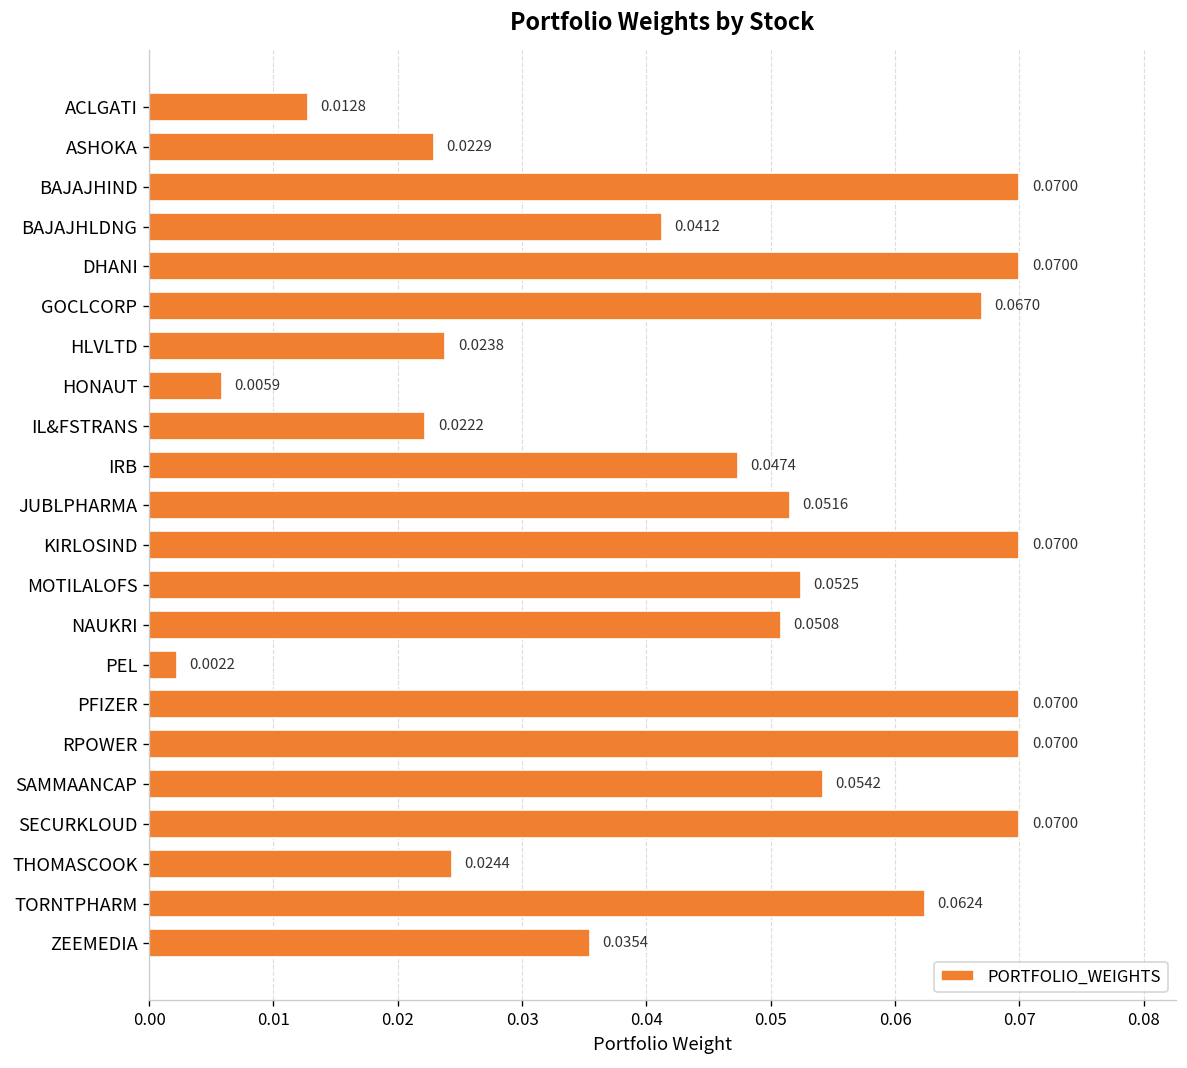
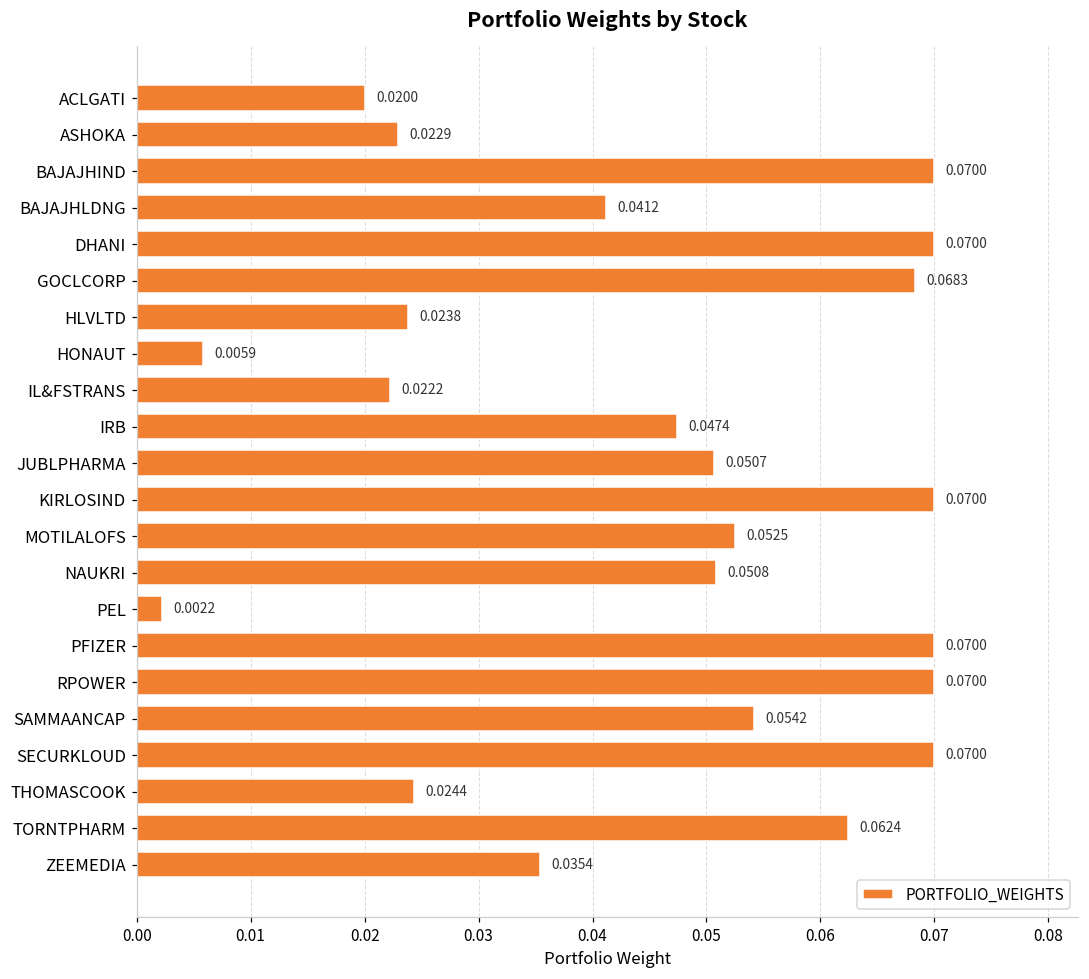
ACLGATI: 0.0128 -> 0.0200
GOCLCORP: 0.0670 -> 0.0683
JUBLPHARMA: 0.0516 -> 0.0507
